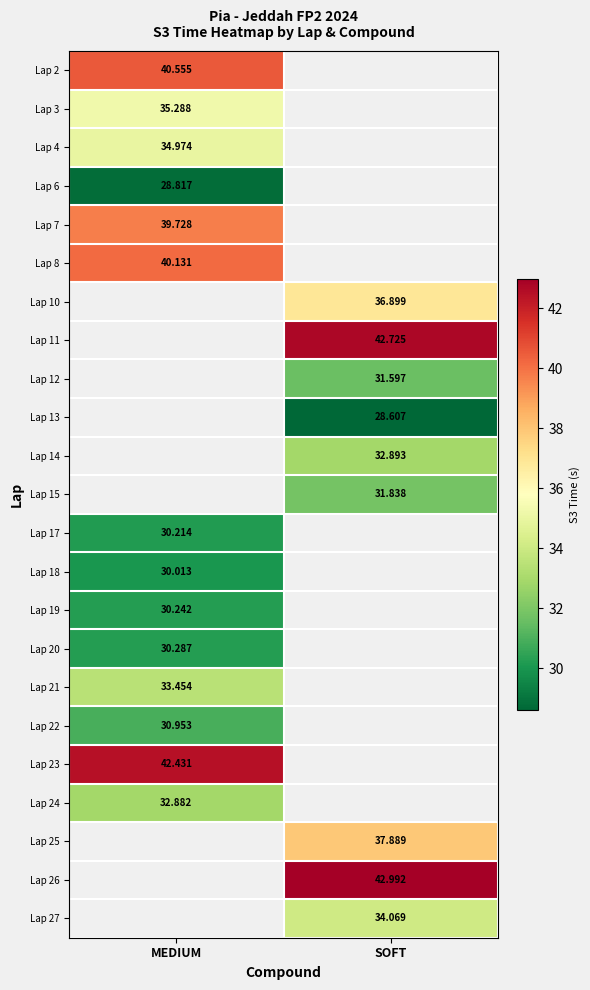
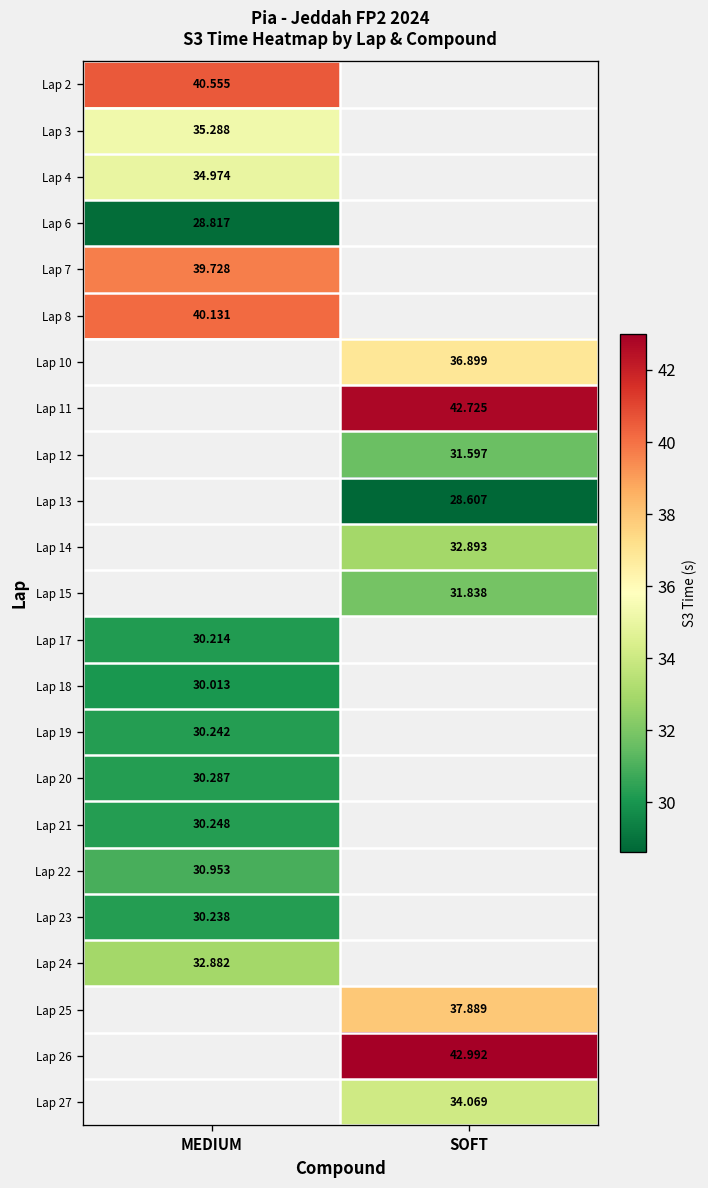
Lap 21, MEDIUM: 33.454 -> 30.248
Lap 23, MEDIUM: 42.431 -> 30.238
